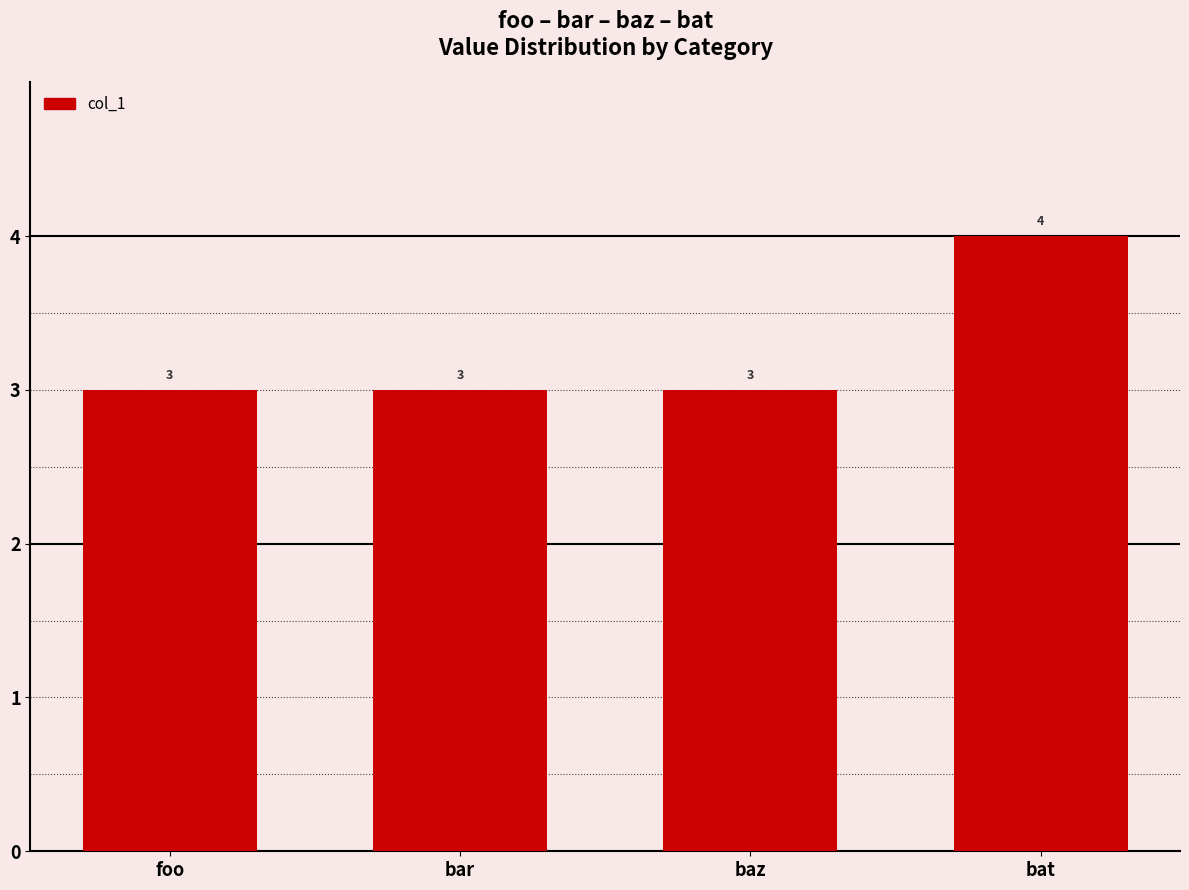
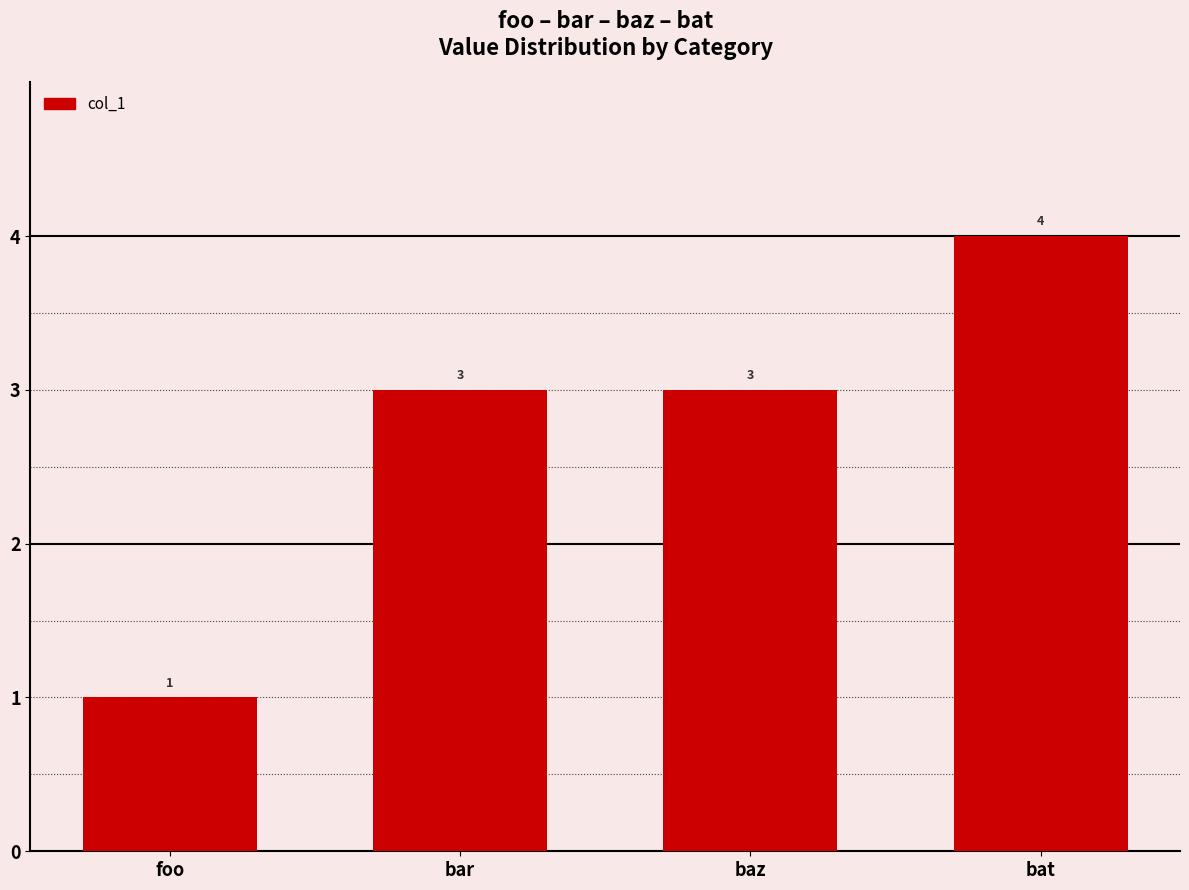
foo: 3 -> 1
